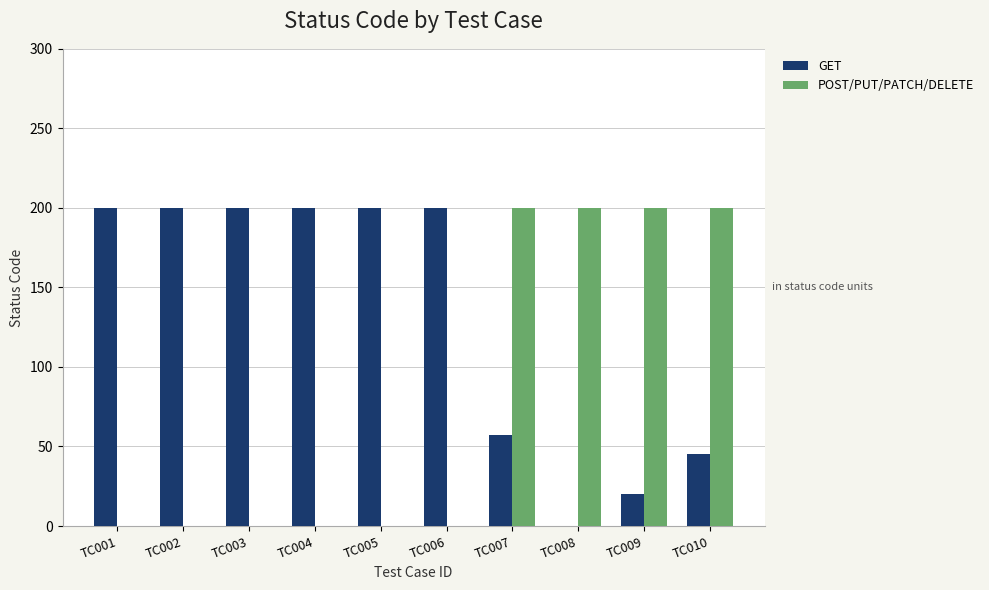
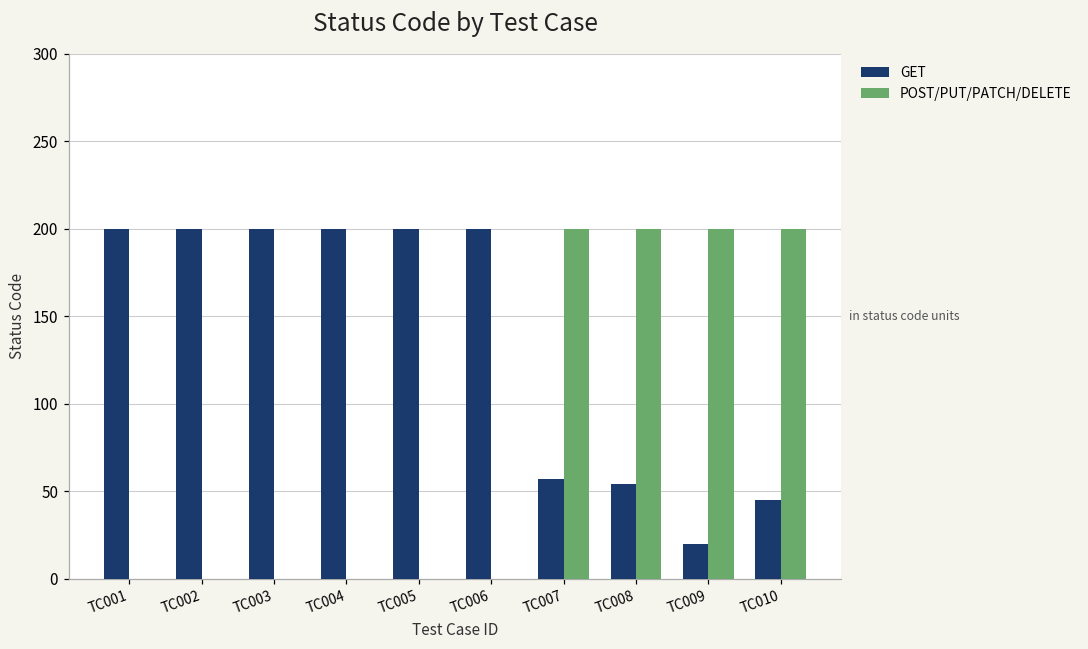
GET, TC008: 0 -> 54
